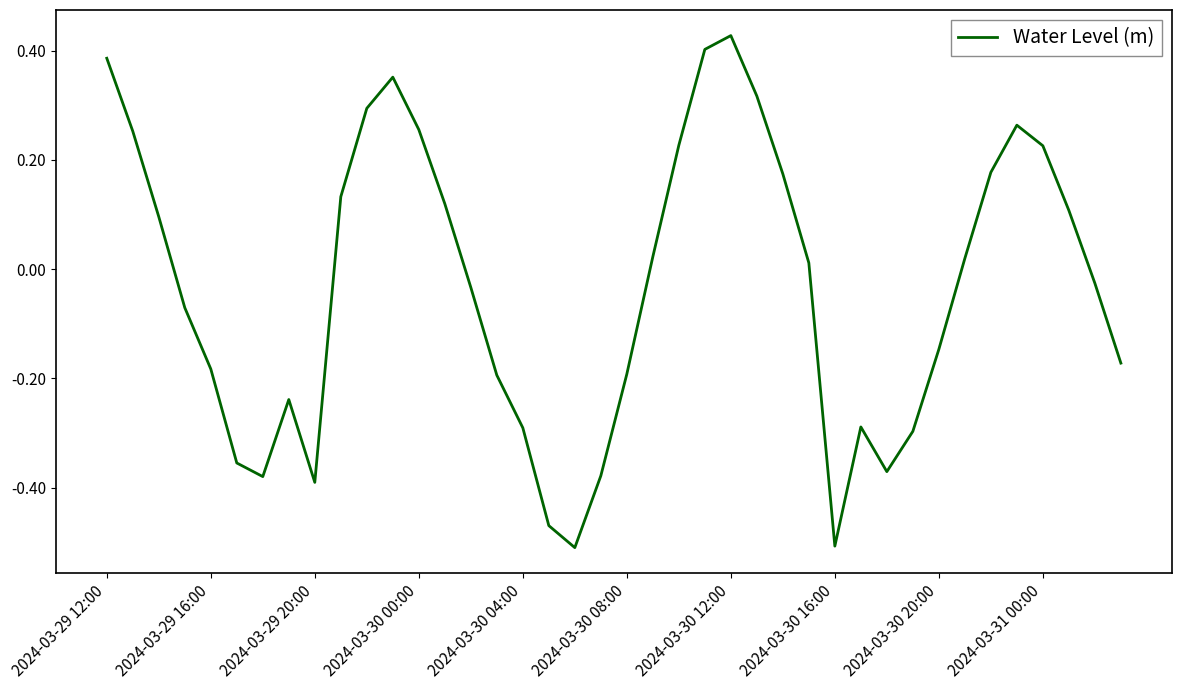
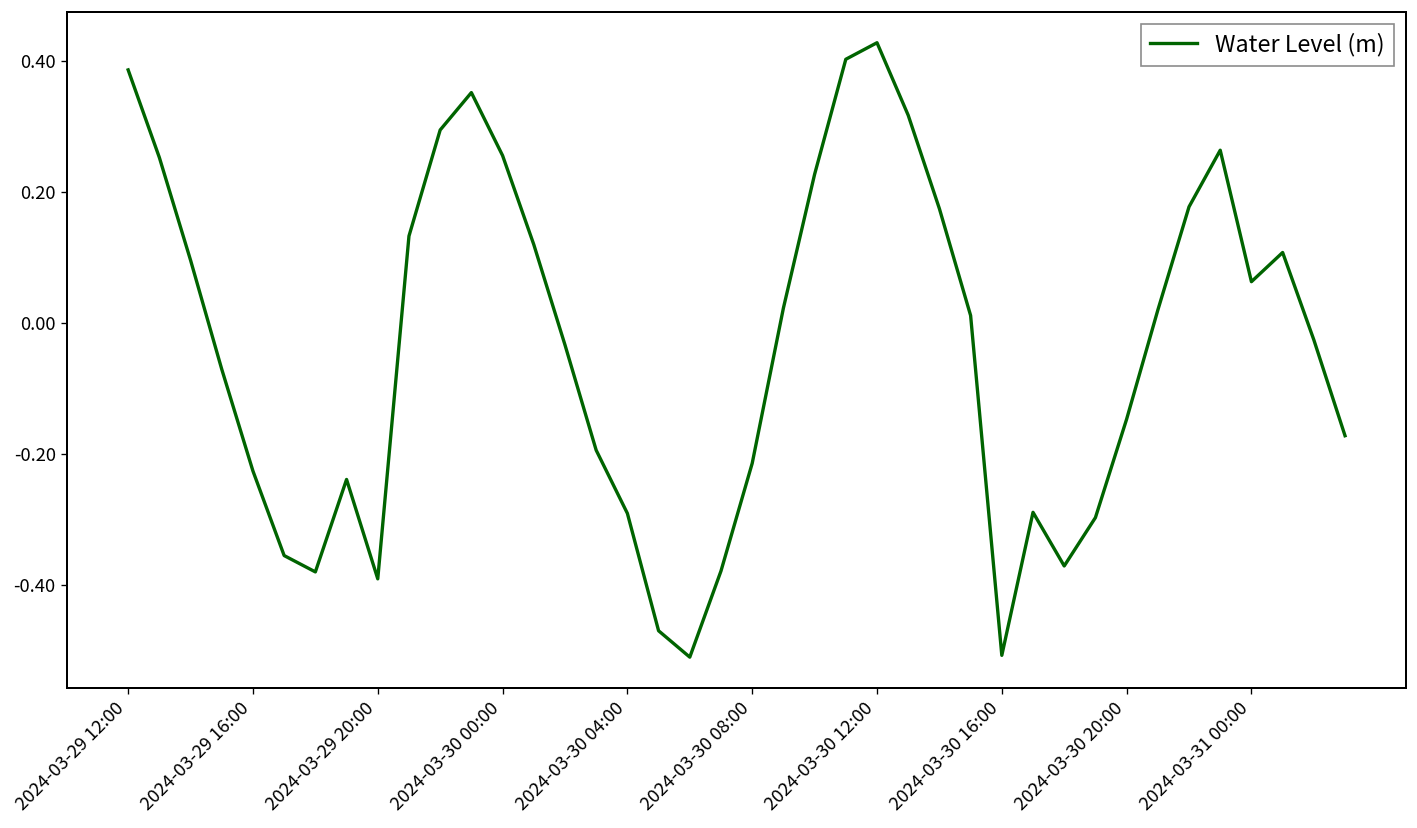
2024-03-29 16:00: -0.18 -> -0.23
2024-03-30 08:00: -0.19 -> -0.21
2024-03-31 00:00: 0.23 -> 0.06
